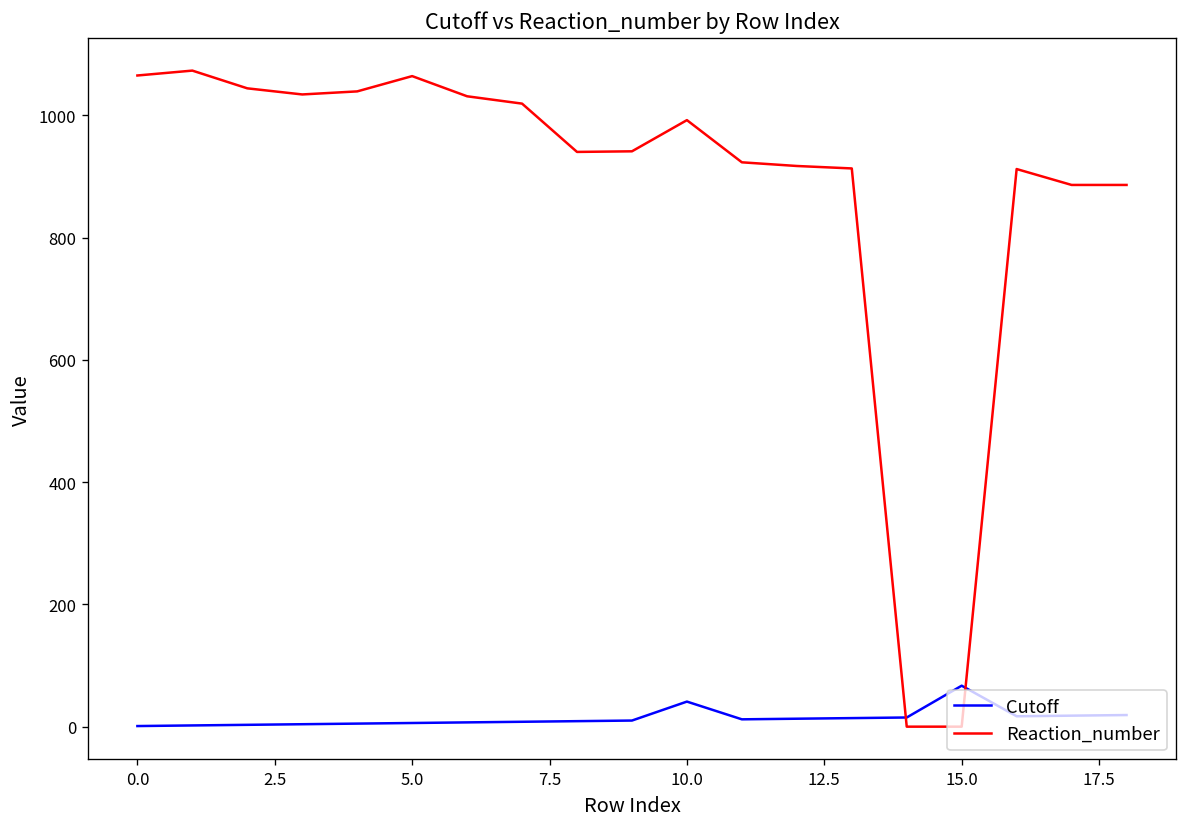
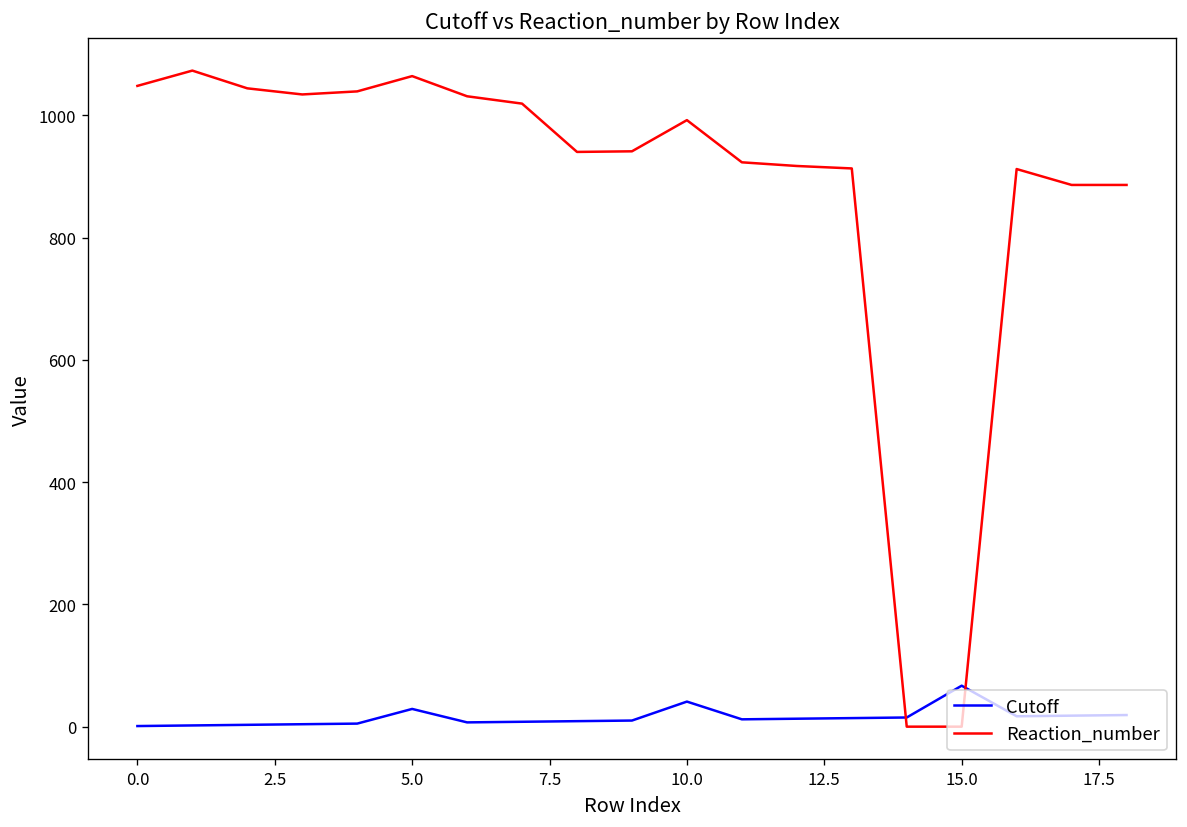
Reaction_number, 0.0: 1070 -> 1050
Cutoff, 5.0: 10 -> 30
